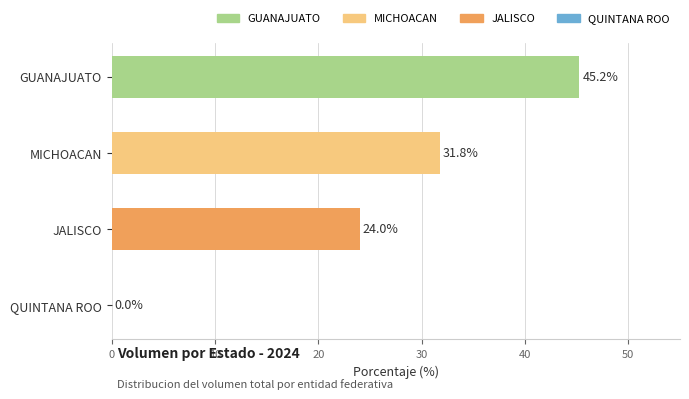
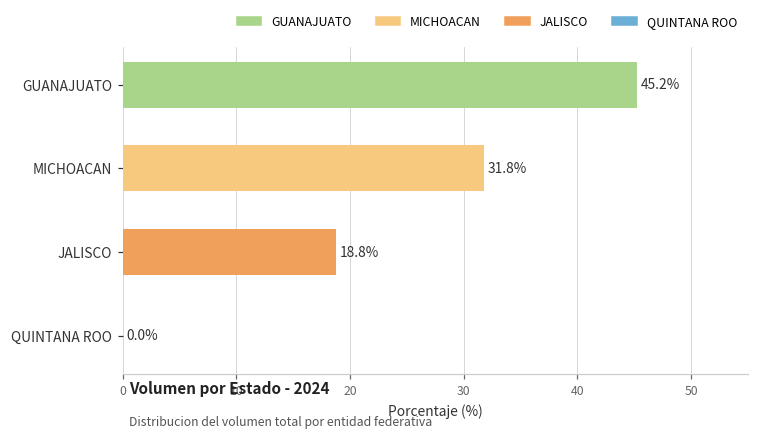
JALISCO: 24.0% -> 18.8%
